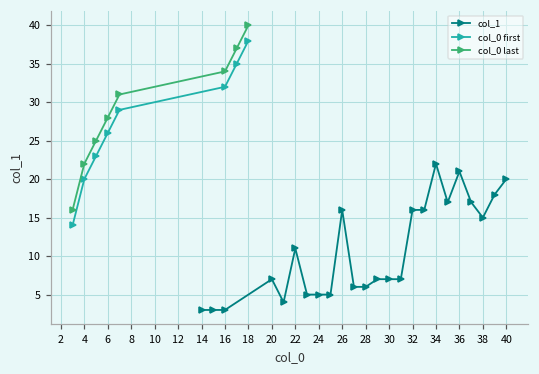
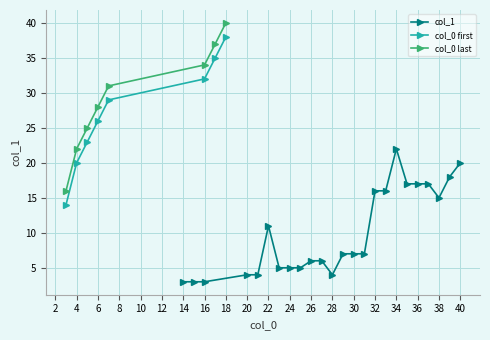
col_1, 20: 7 -> 4
col_1, 26: 16 -> 6
col_1, 28: 6 -> 4
col_1, 36: 21 -> 17
